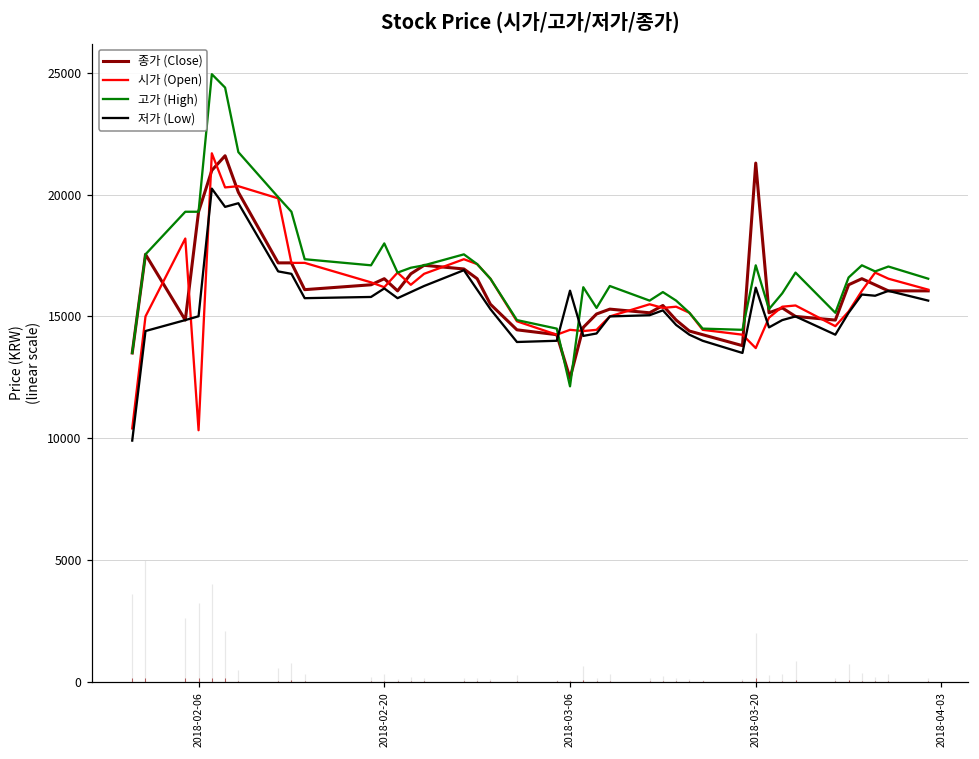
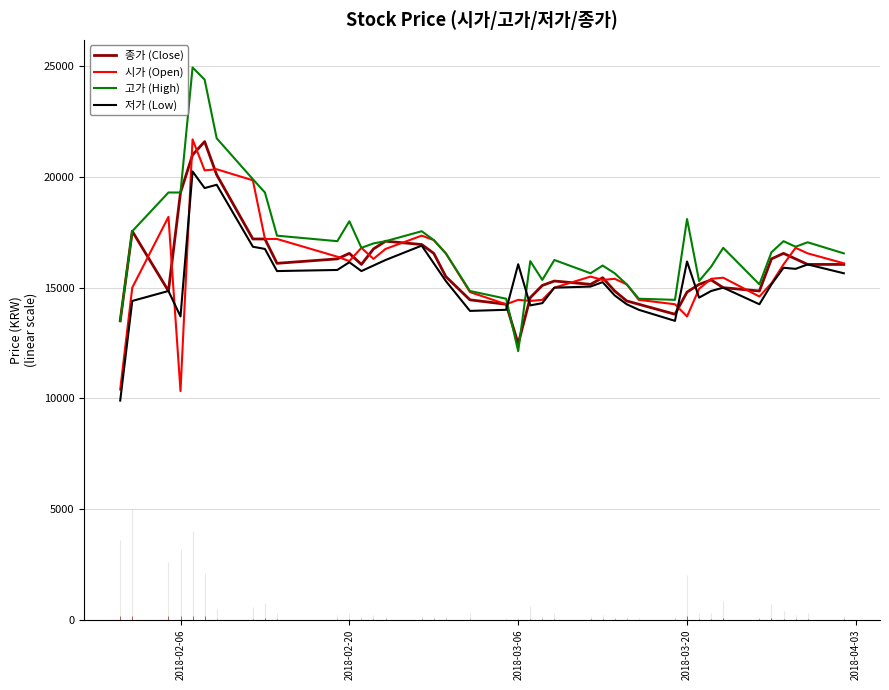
저가 (Low), 2018-02-06: 15000 -> 13700
종가 (Close), 2018-03-20: 21300 -> 14800
고가 (High), 2018-03-20: 17100 -> 18100
